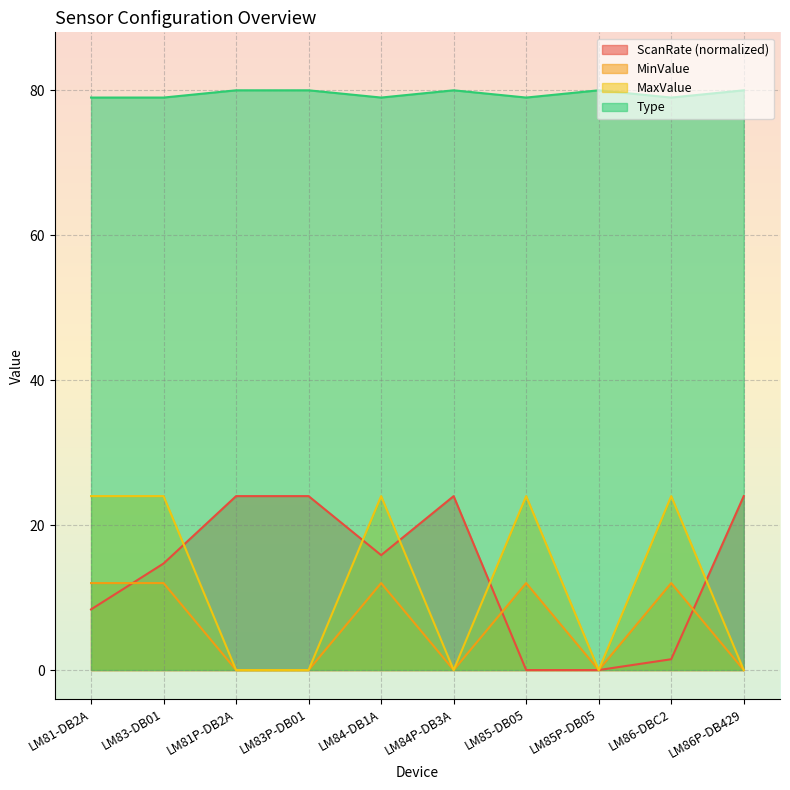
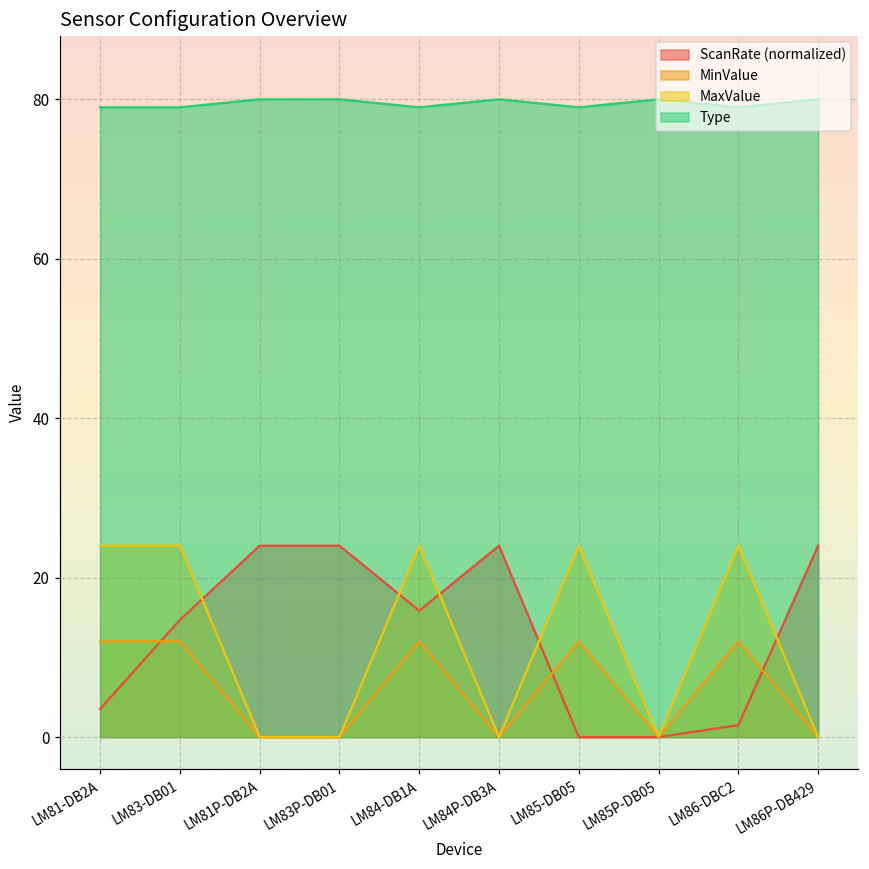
ScanRate (normalized), LM81-DB2A: 8 -> 4
